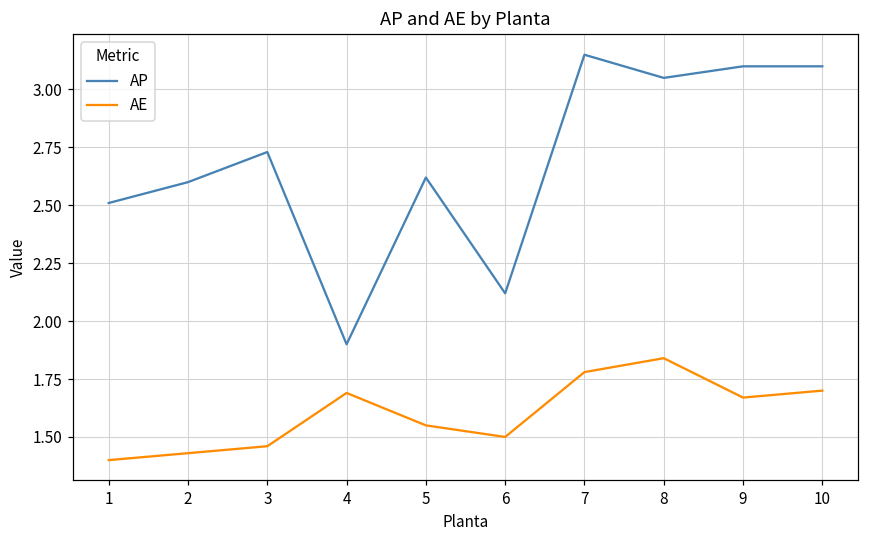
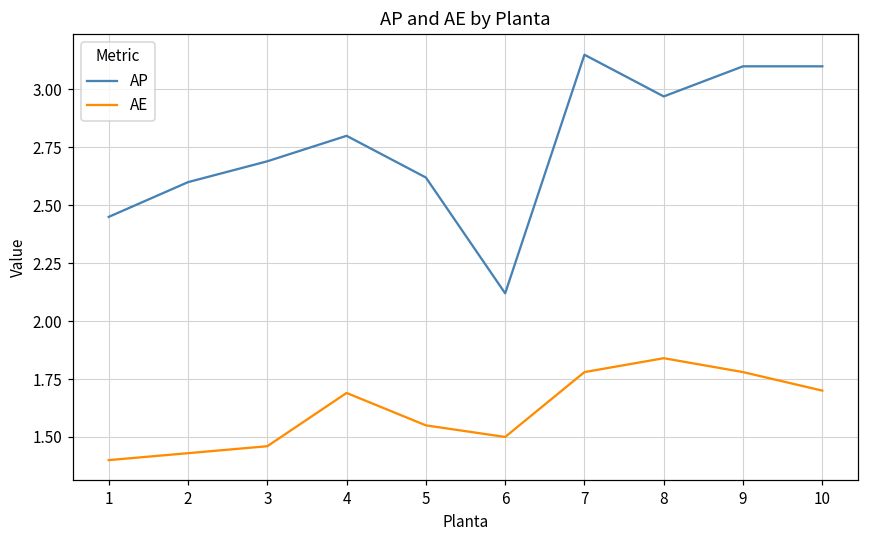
AP, 1: 2.51 -> 2.45
AP, 3: 2.73 -> 2.69
AP, 4: 1.9 -> 2.8
AP, 8: 3.05 -> 2.97
AE, 9: 1.67 -> 1.78
